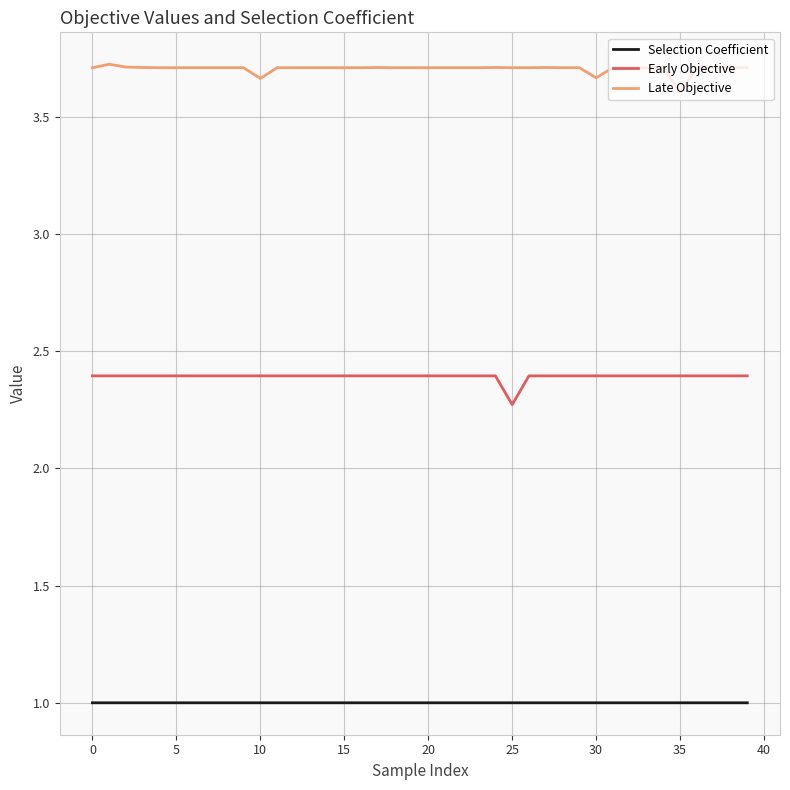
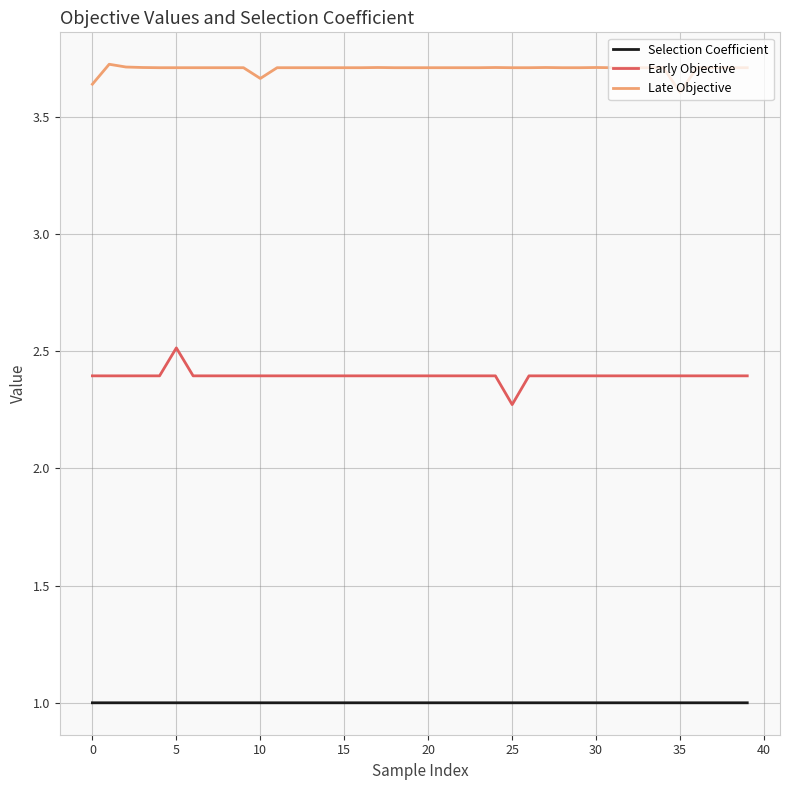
Late Objective, 0: 3.71 -> 3.64
Early Objective, 5: 2.40 -> 2.51
Late Objective, 30: 3.67 -> 3.71
